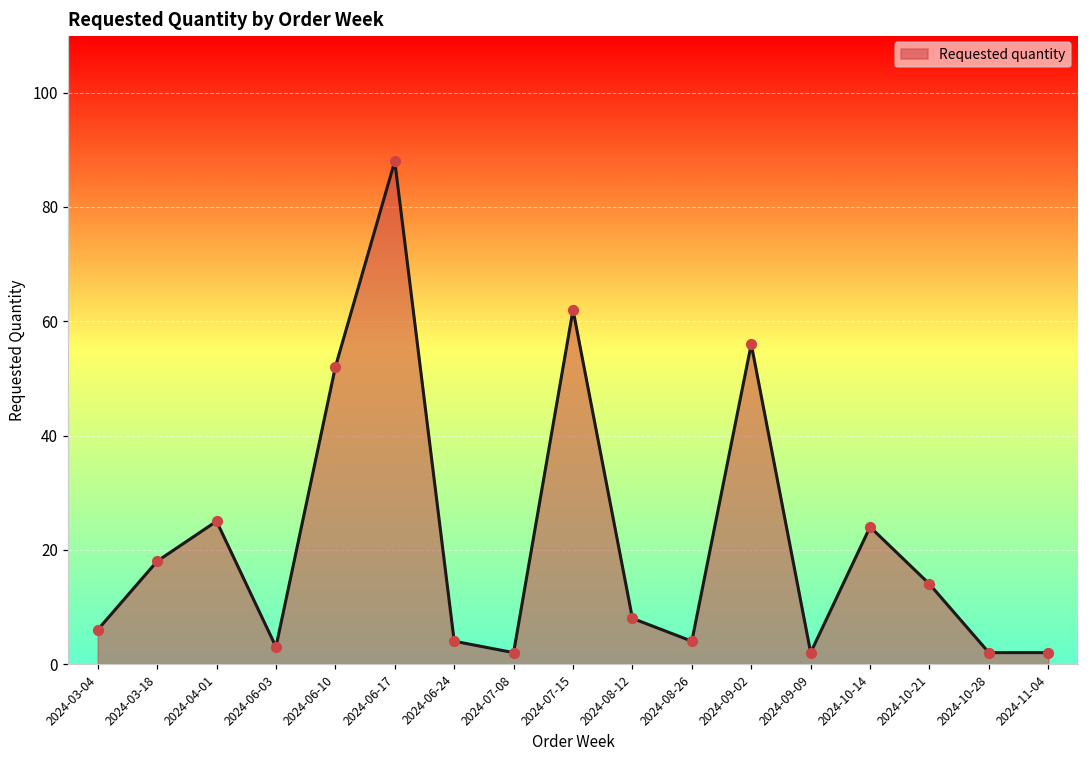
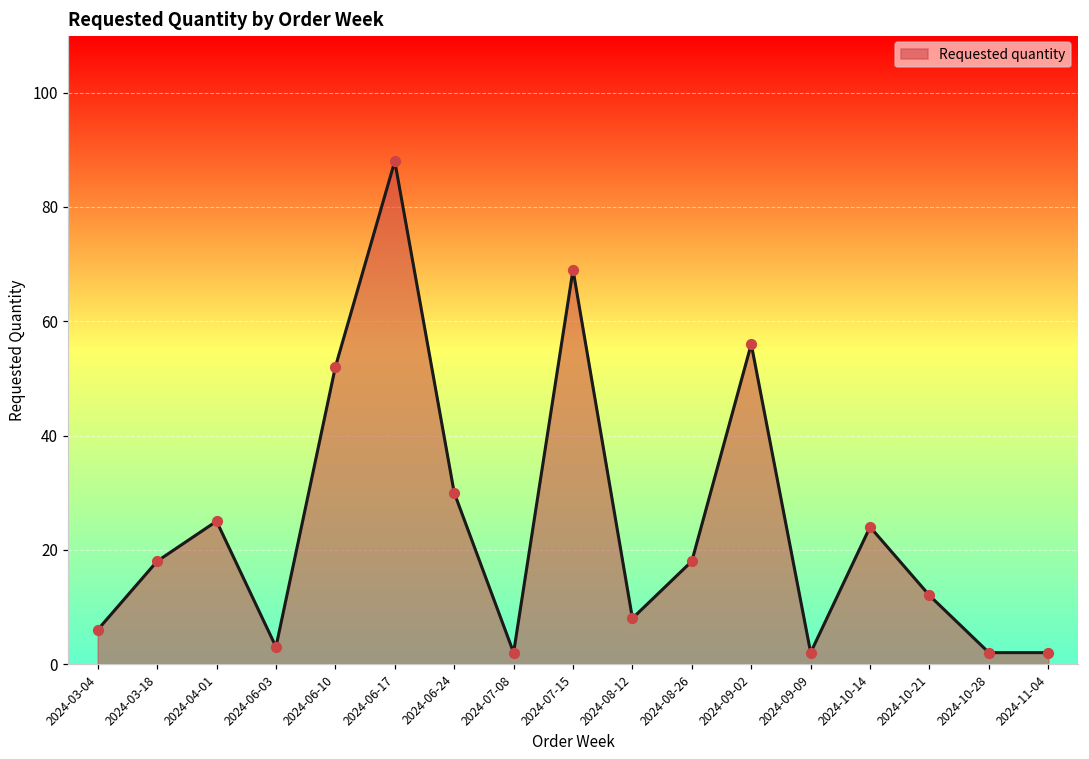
2024-06-24: 4 -> 30
2024-07-15: 62 -> 69
2024-08-26: 4 -> 18
2024-10-21: 14 -> 12
